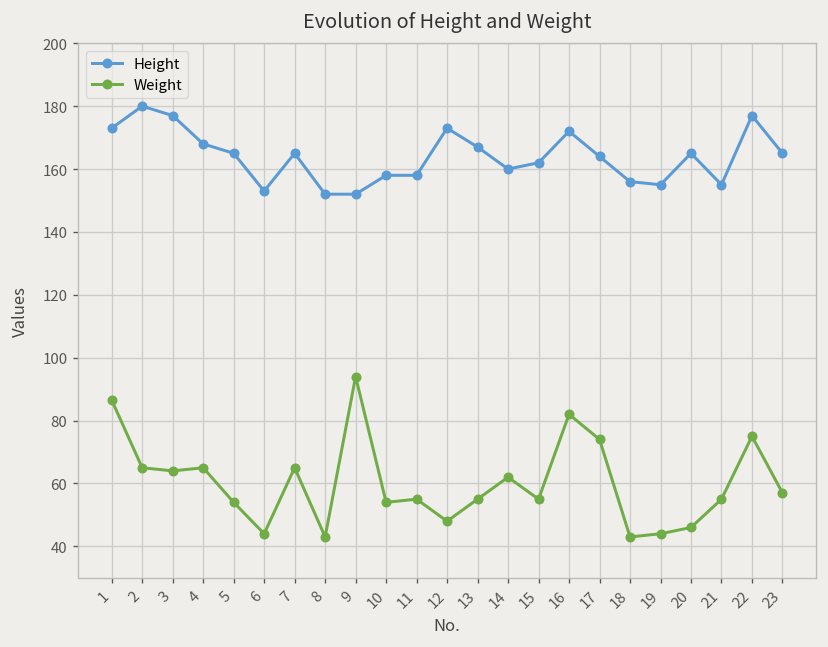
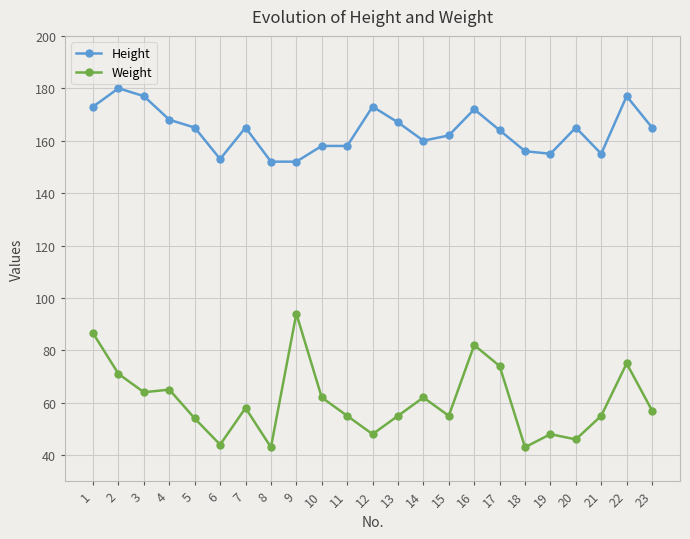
Weight, 2: 65 -> 71
Weight, 7: 65 -> 58
Weight, 10: 54 -> 62
Weight, 19: 44 -> 48
